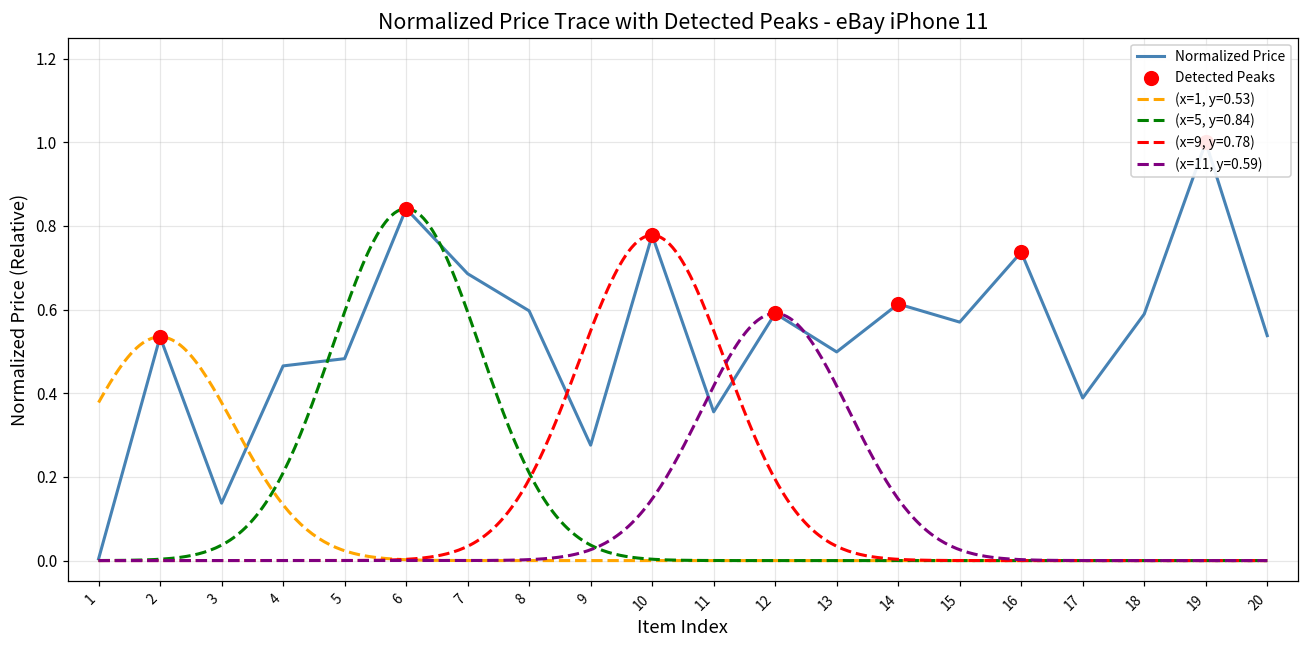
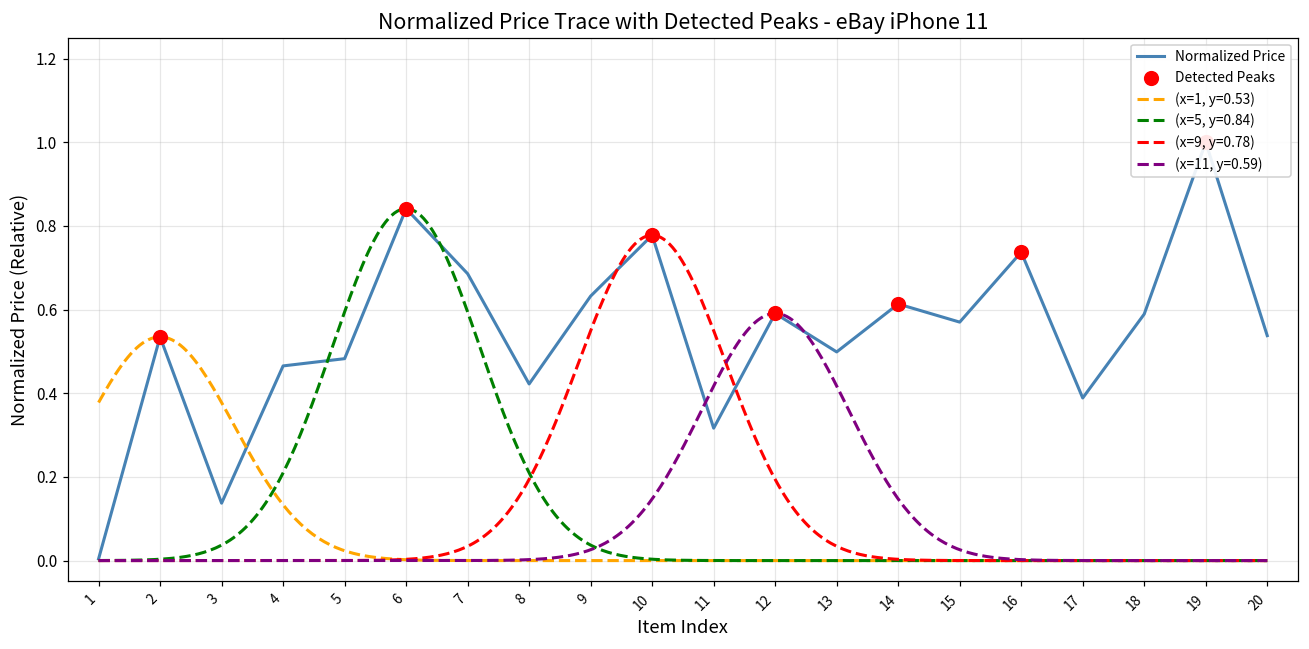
Normalized Price, 8: 0.60 -> 0.42
Normalized Price, 9: 0.28 -> 0.63
Normalized Price, 11: 0.36 -> 0.32
